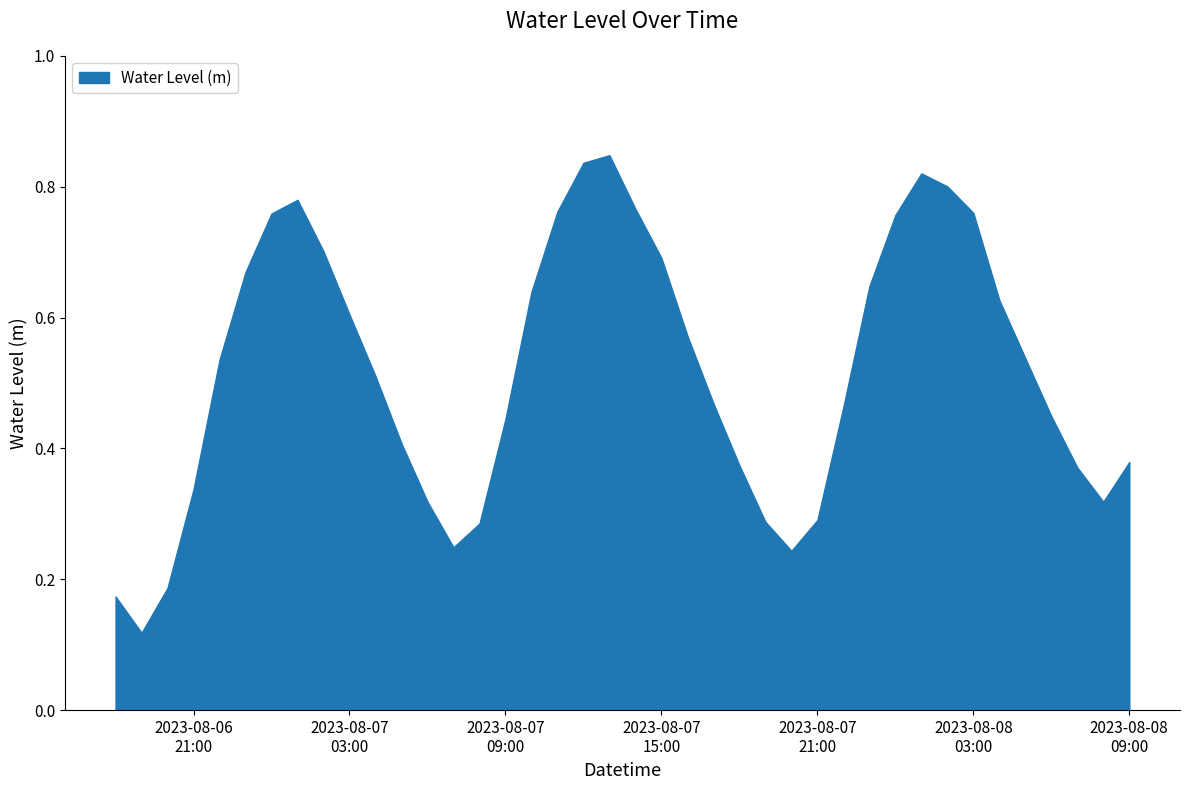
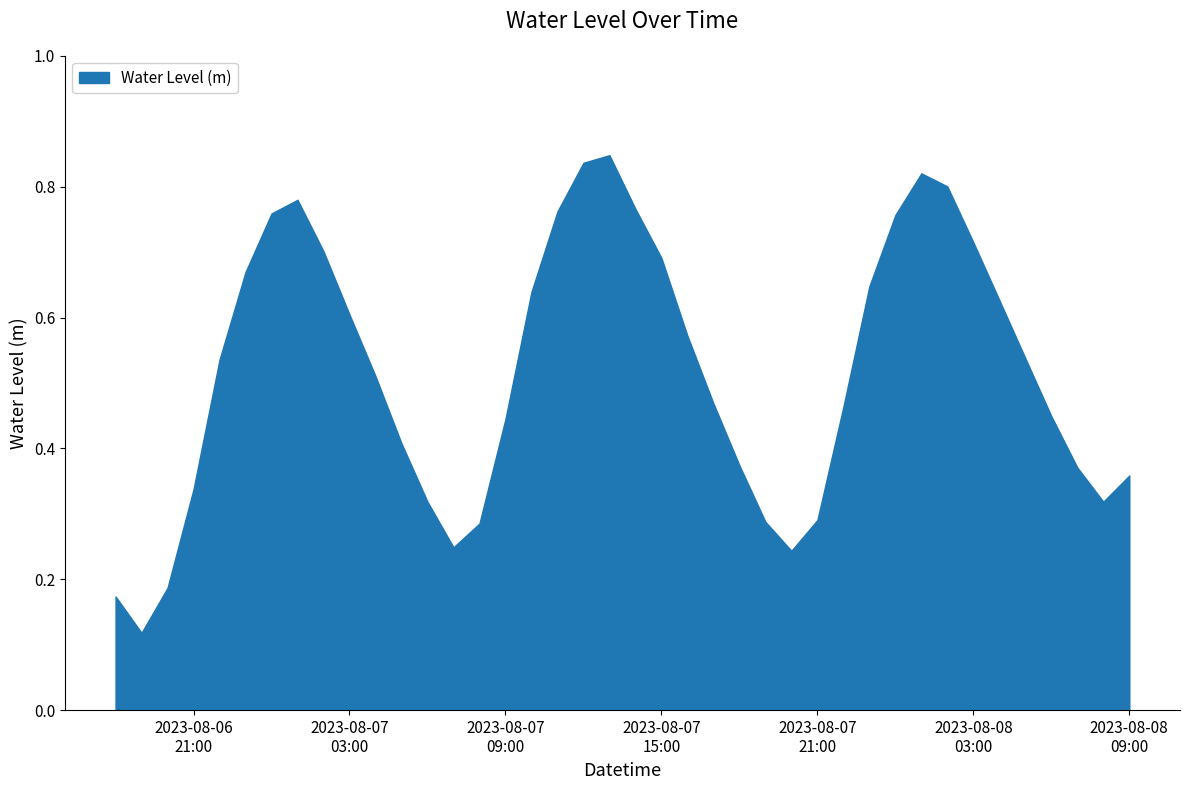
2023-08-08 03:00: 0.76 -> 0.71
2023-08-08 09:00: 0.38 -> 0.36
